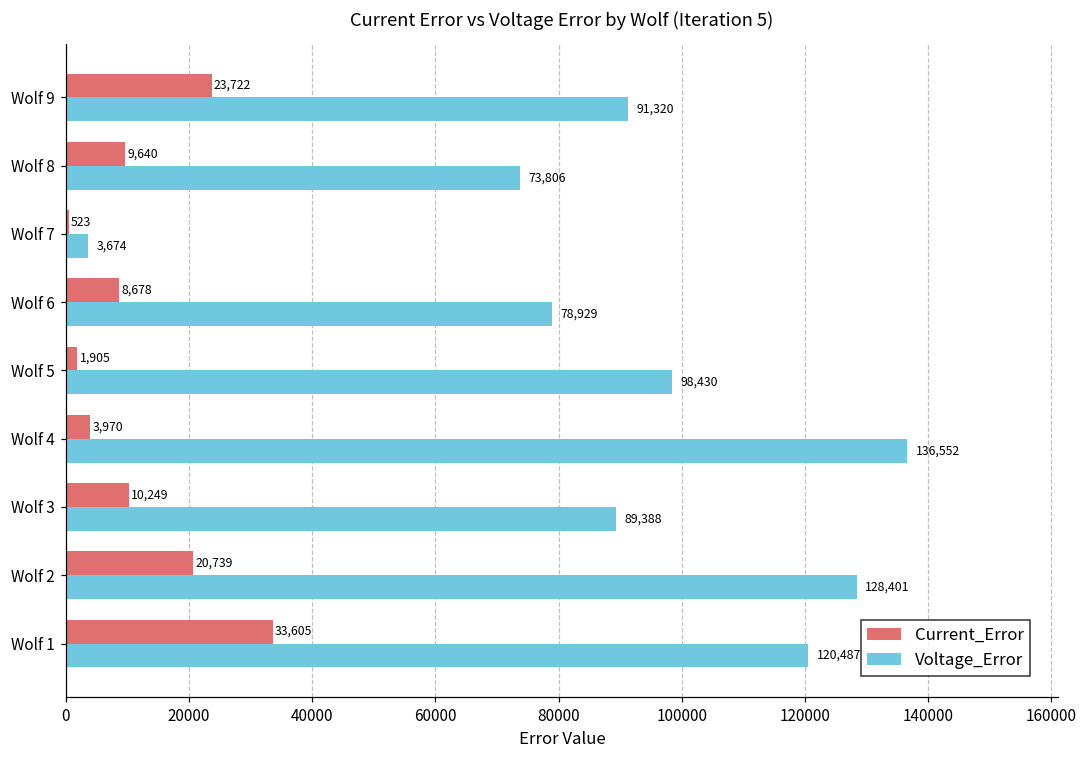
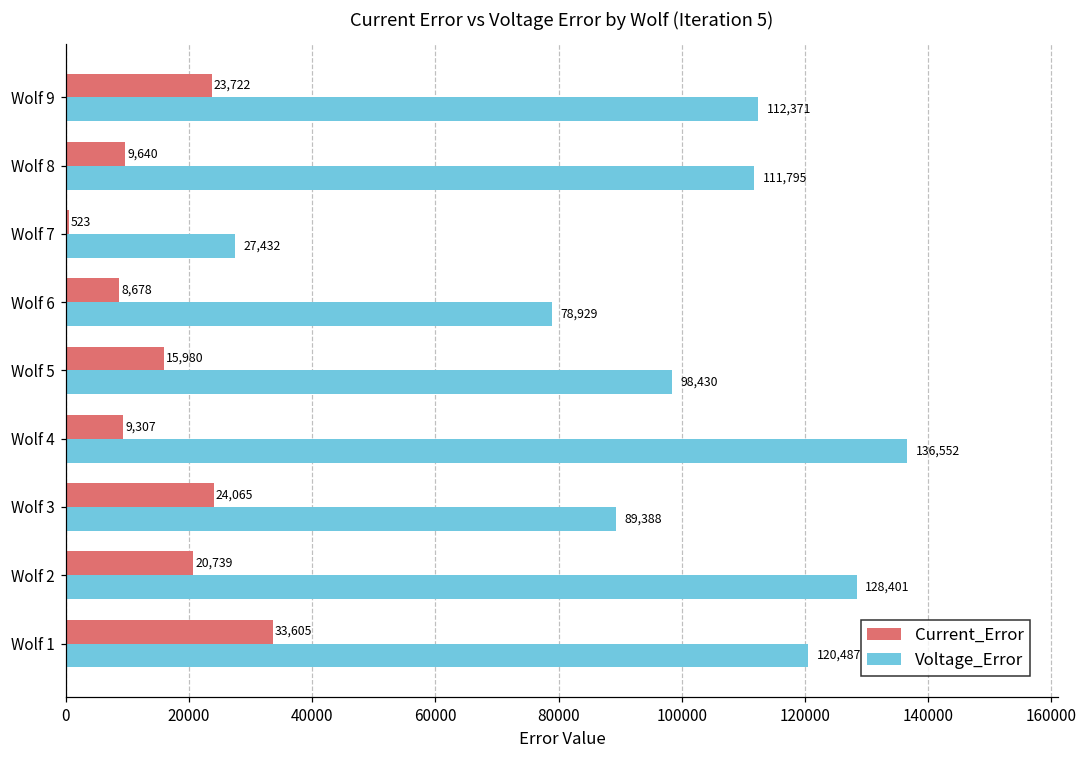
Voltage_Error, Wolf 9: 91,320 -> 112,371
Voltage_Error, Wolf 8: 73,806 -> 111,795
Voltage_Error, Wolf 7: 3,674 -> 27,432
Current_Error, Wolf 5: 1,905 -> 15,980
Current_Error, Wolf 4: 3,970 -> 9,307
Current_Error, Wolf 3: 10,249 -> 24,065
